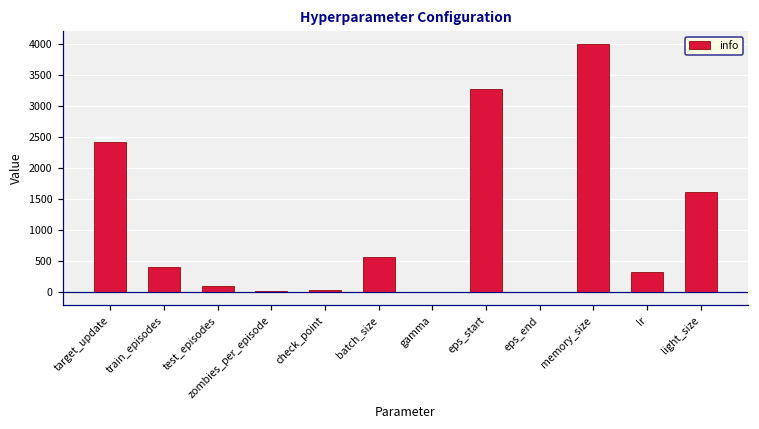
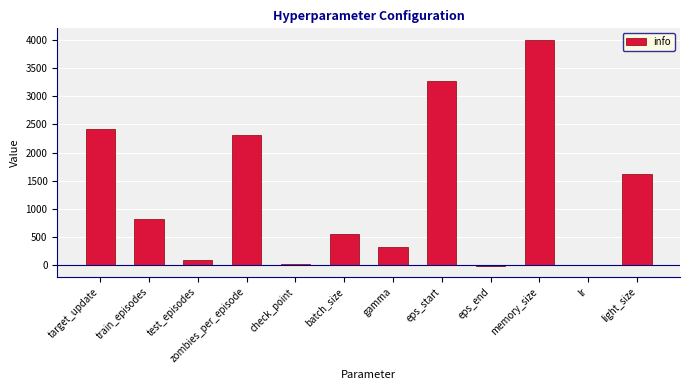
train_episodes: 400 -> 800
zombies_per_episode: 0 -> 2300
gamma: 0 -> 300
lr: 300 -> 0
